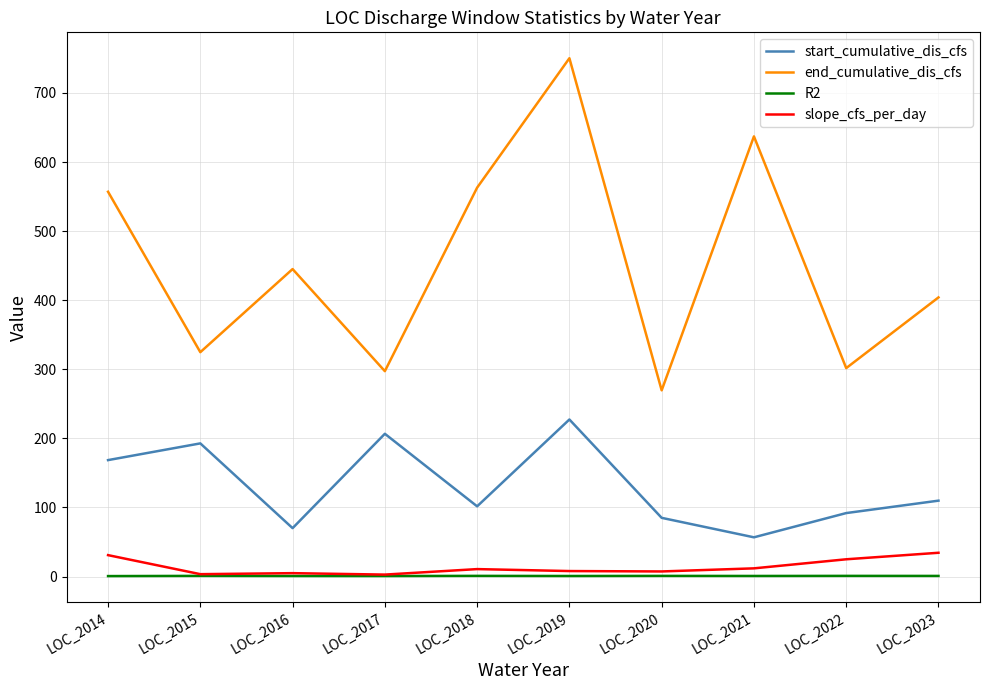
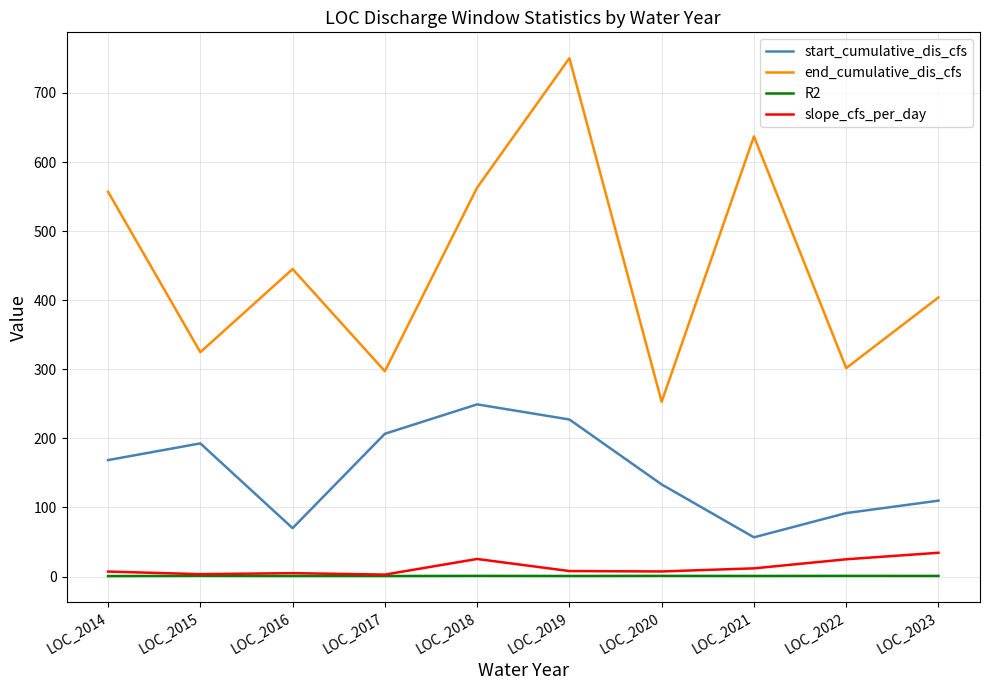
slope_cfs_per_day, LOC_2014: 30 -> 10
start_cumulative_dis_cfs, LOC_2018: 100 -> 250
slope_cfs_per_day, LOC_2018: 10 -> 30
start_cumulative_dis_cfs, LOC_2020: 80 -> 130
end_cumulative_dis_cfs, LOC_2020: 270 -> 250
